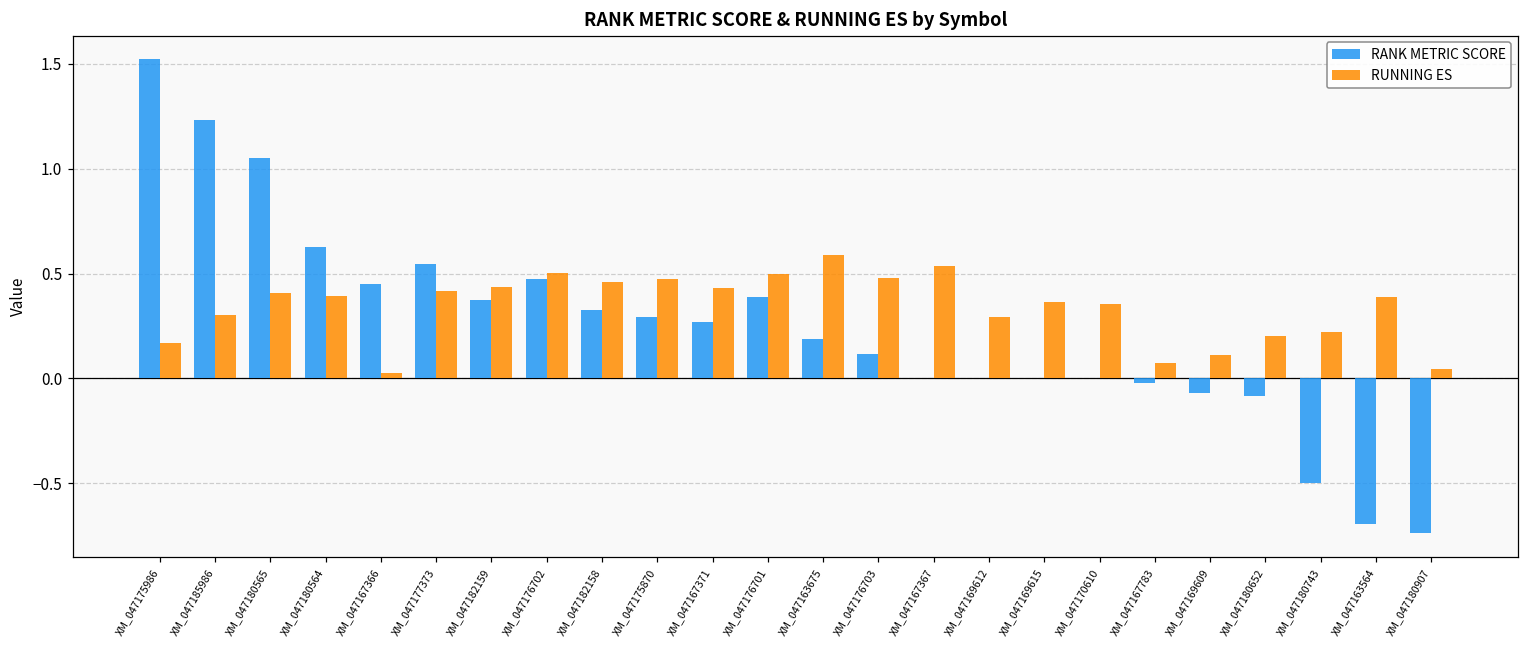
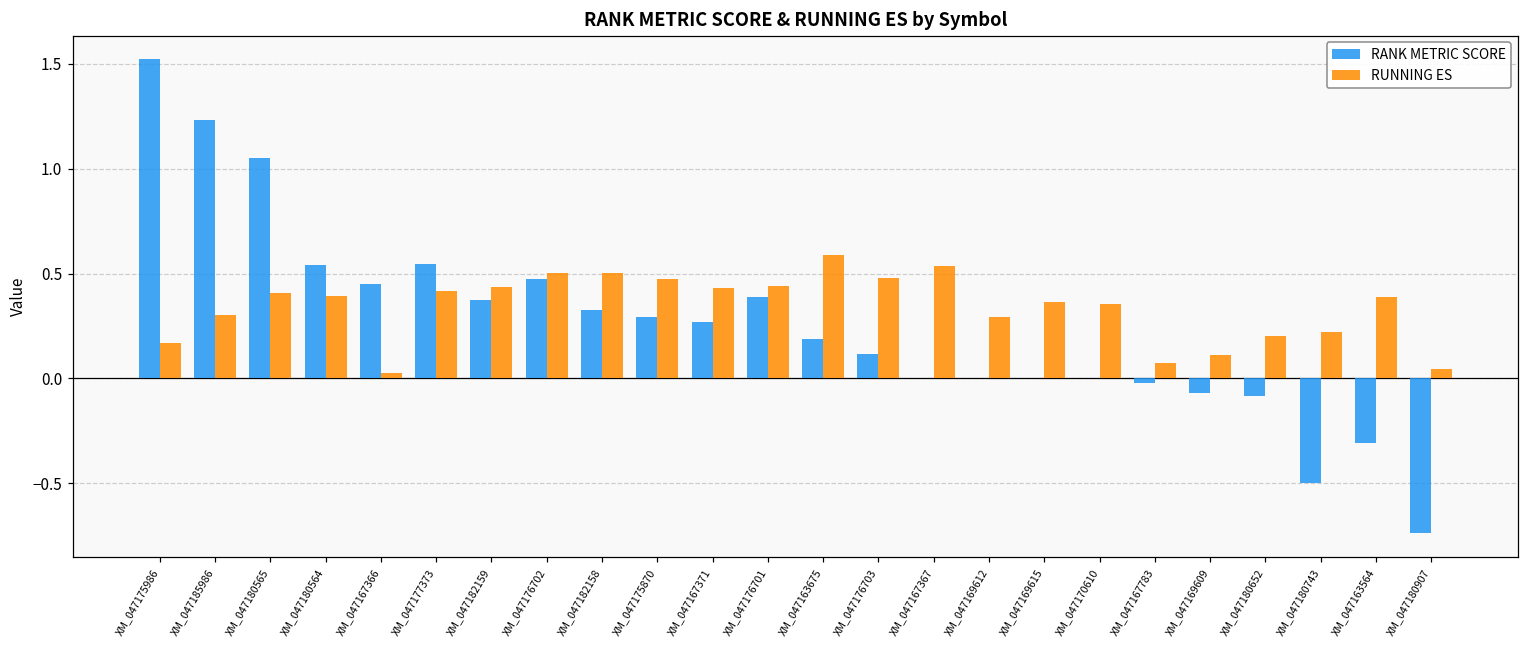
RANK METRIC SCORE, XM_047180564: 0.63 -> 0.54
RUNNING ES, XM_047182158: 0.46 -> 0.50
RUNNING ES, XM_047176701: 0.50 -> 0.44
RANK METRIC SCORE, XM_047163564: -0.69 -> -0.31
